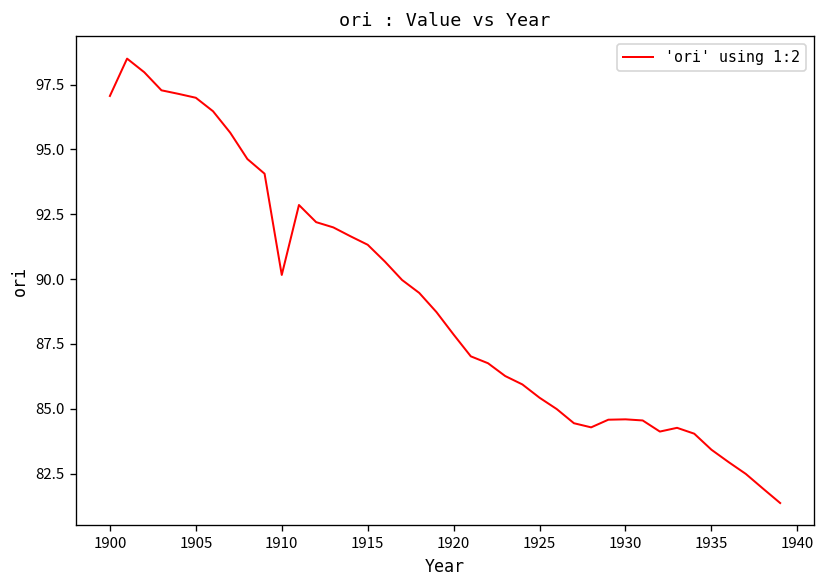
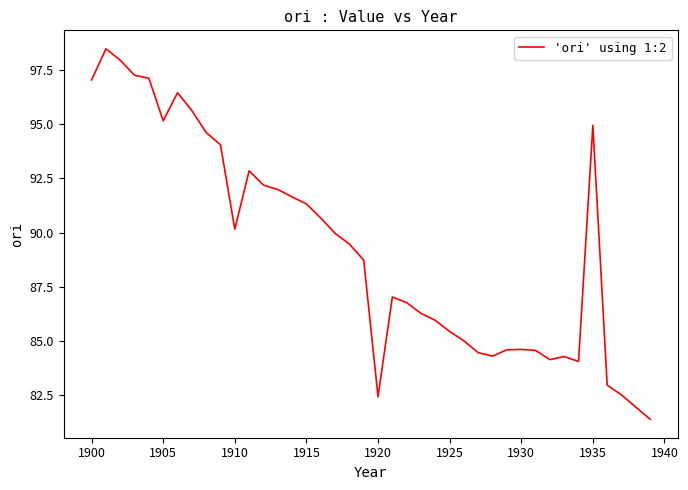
1905: 97.0 -> 95.2
1920: 87.9 -> 82.4
1935: 83.4 -> 95.0
